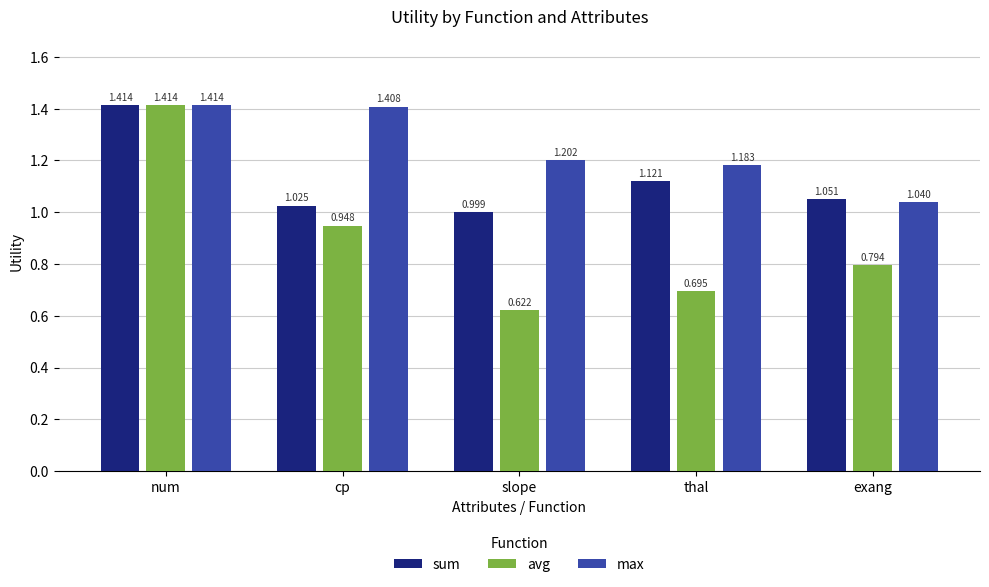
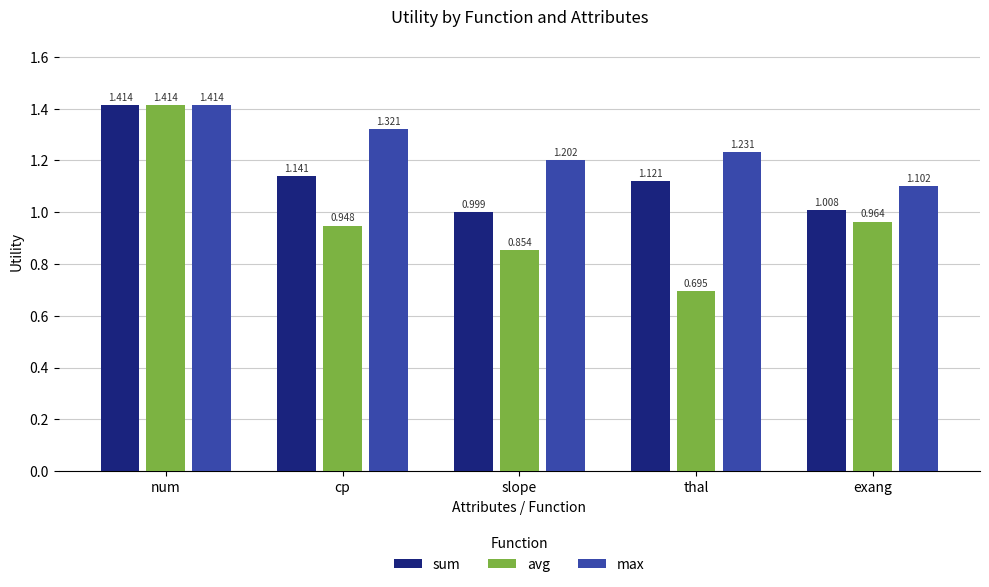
sum, cp: 1.025 -> 1.141
max, cp: 1.408 -> 1.321
avg, slope: 0.622 -> 0.854
max, thal: 1.183 -> 1.231
sum, exang: 1.051 -> 1.008
avg, exang: 0.794 -> 0.964
max, exang: 1.040 -> 1.102
